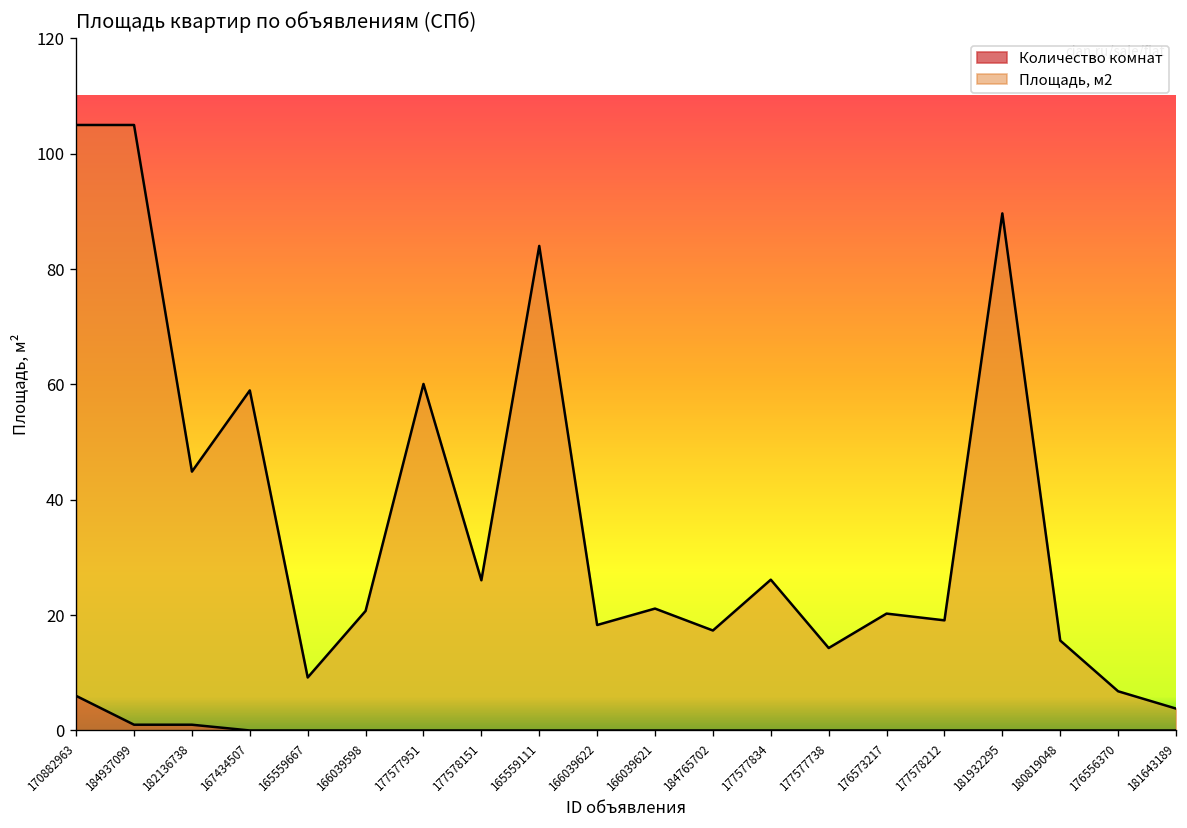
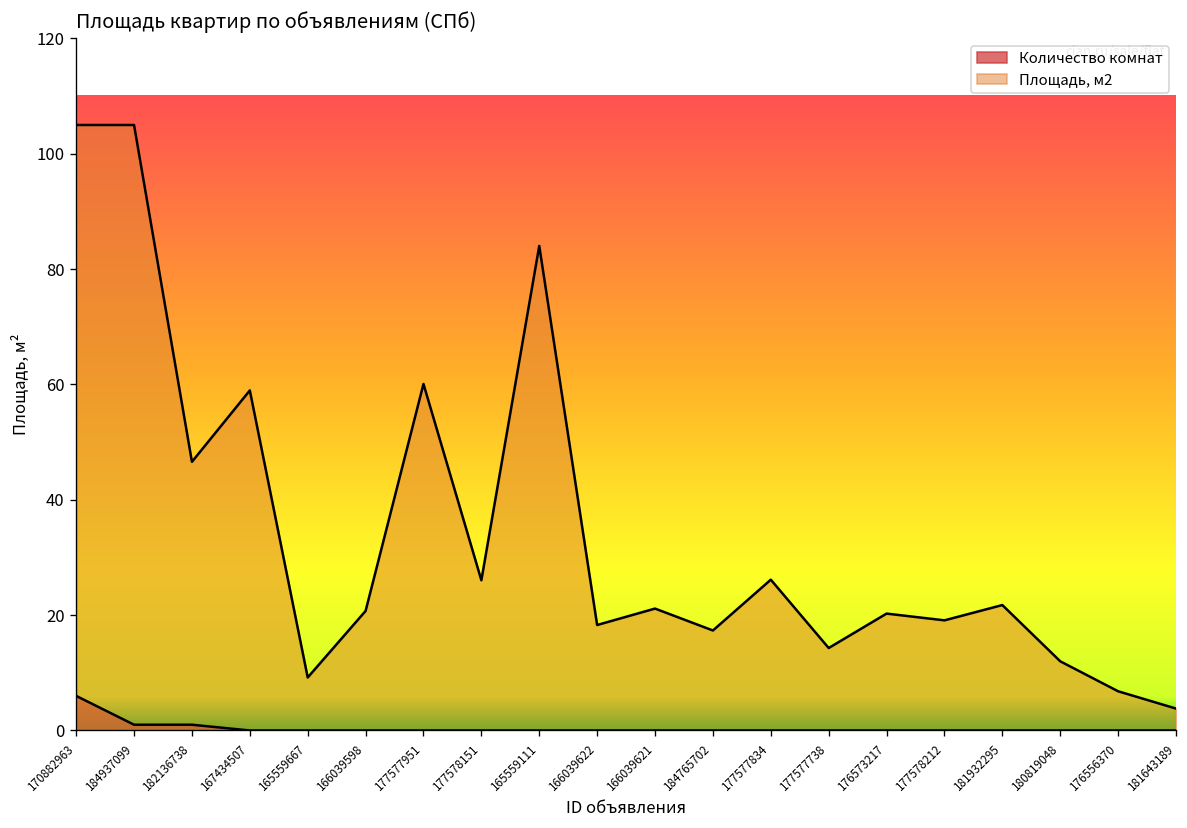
Площадь, м2, 182136738: 45 -> 47
Площадь, м2, 181932295: 90 -> 22
Площадь, м2, 180819048: 16 -> 12
